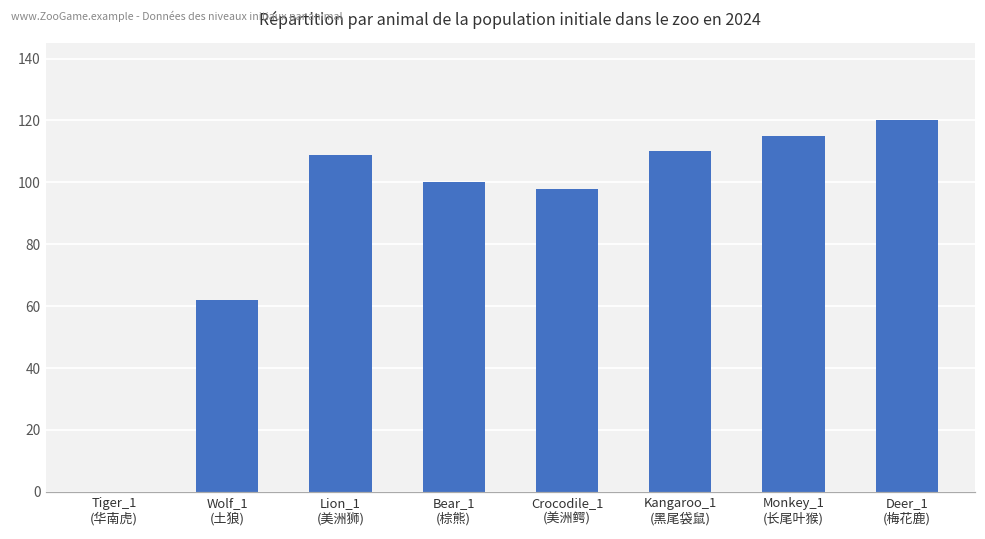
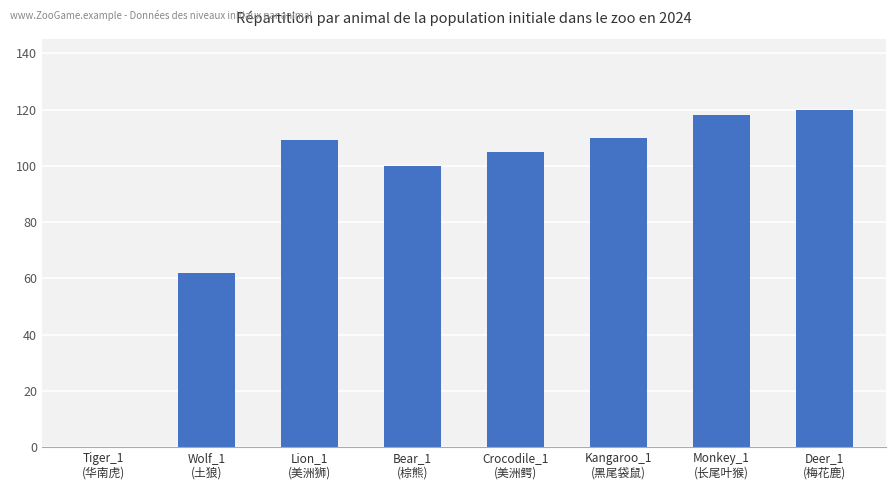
Crocodile_1 (美洲鳄): 98 -> 105
Monkey_1 (长尾叶猴): 115 -> 118
